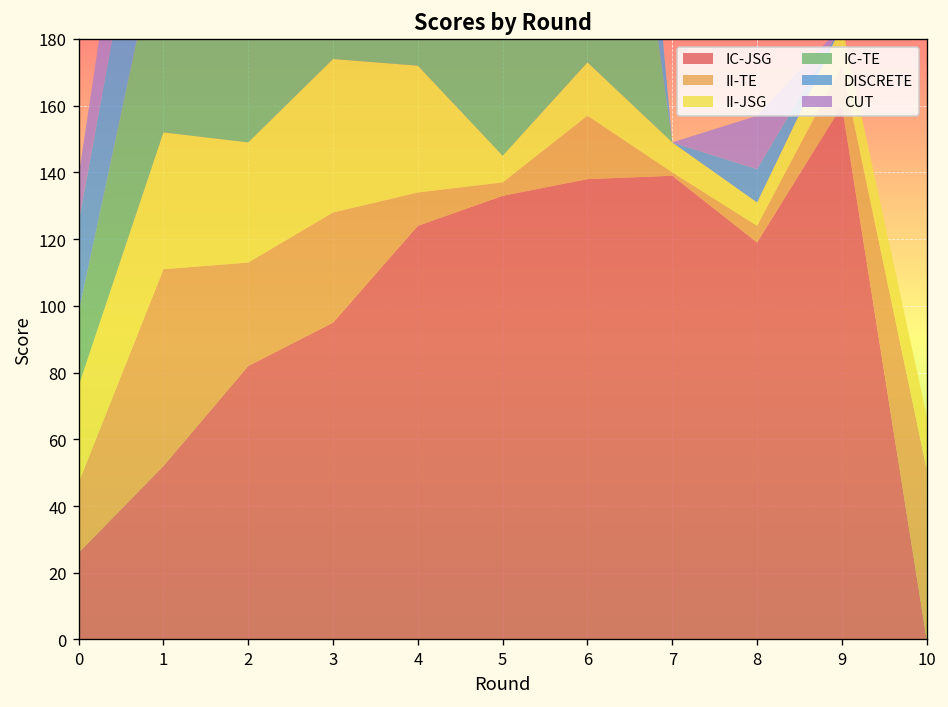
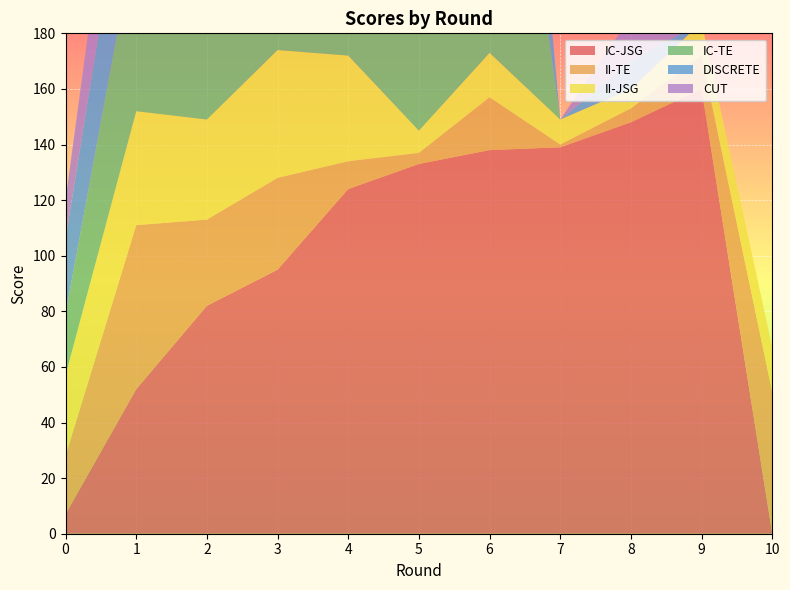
IC-JSG, 0: 26 -> 7
IC-JSG, 8: 119 -> 148
